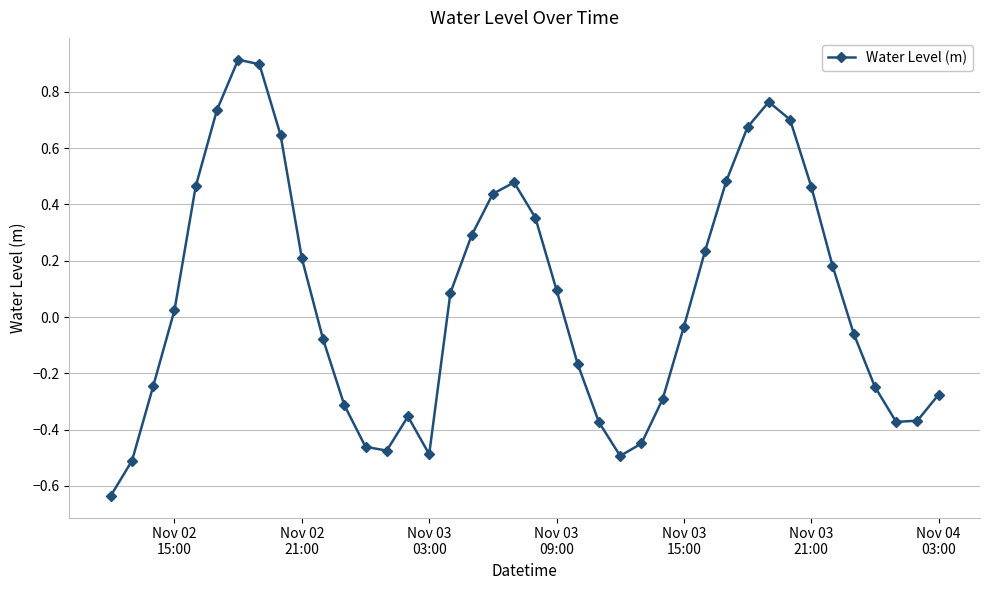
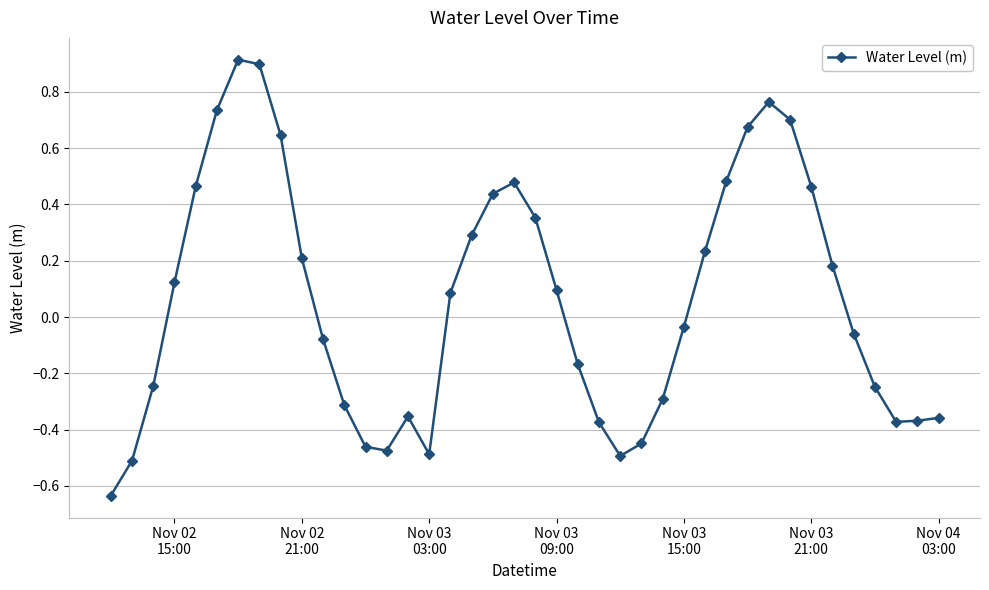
Nov 02 15:00: 0.02 -> 0.12
Nov 04 03:00: -0.28 -> -0.36
